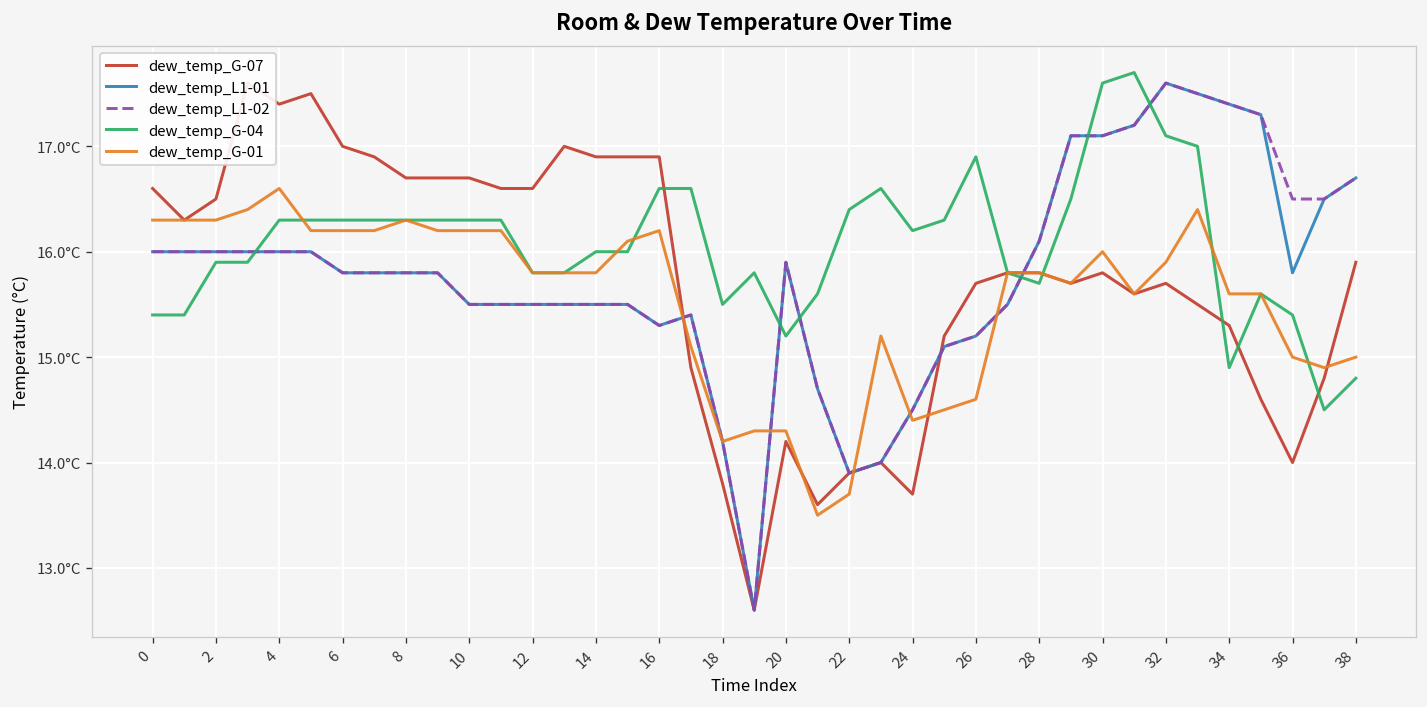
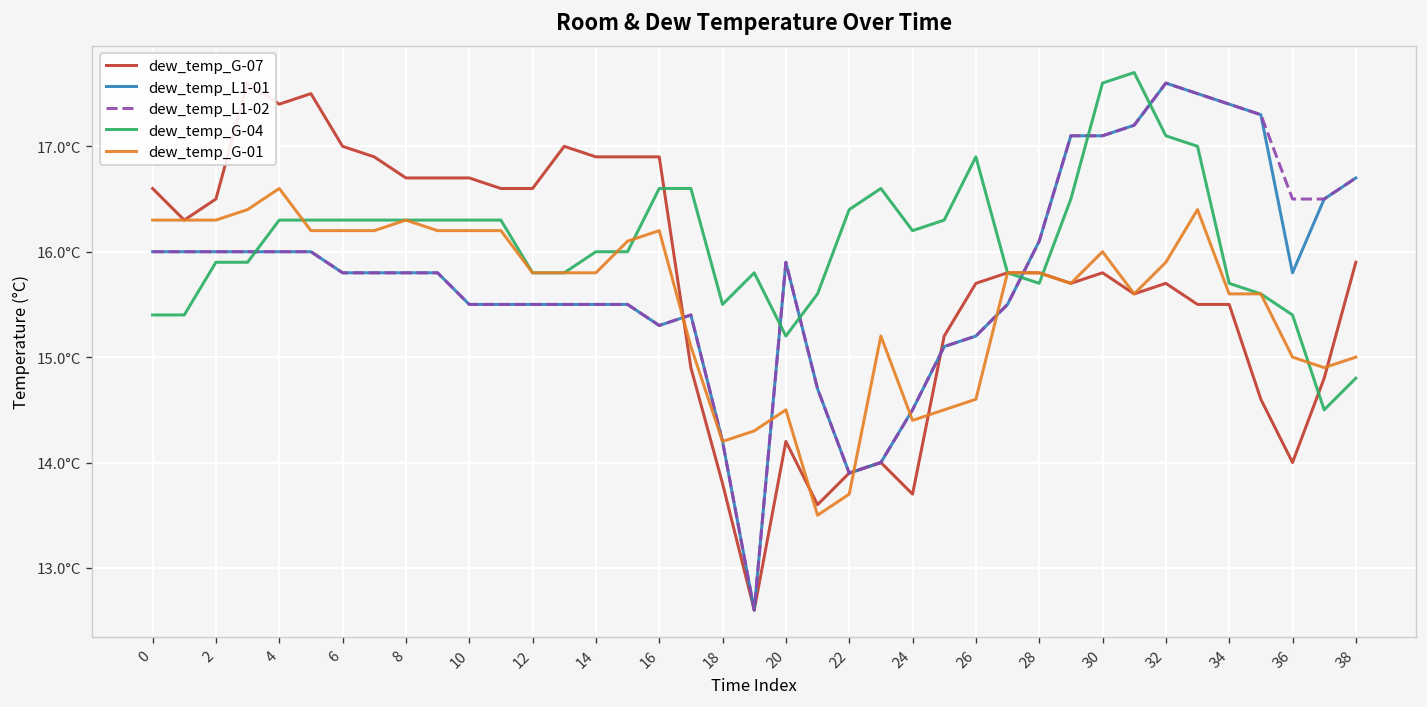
dew_temp_G-01, 20: 14.3°C -> 14.5°C
dew_temp_G-07, 34: 15.3°C -> 15.5°C
dew_temp_G-04, 34: 14.9°C -> 15.7°C
